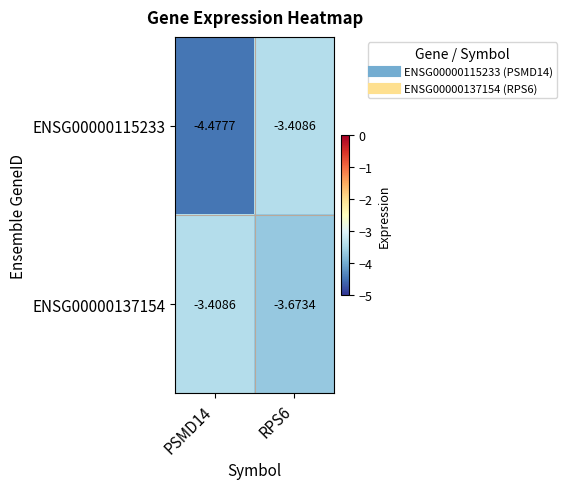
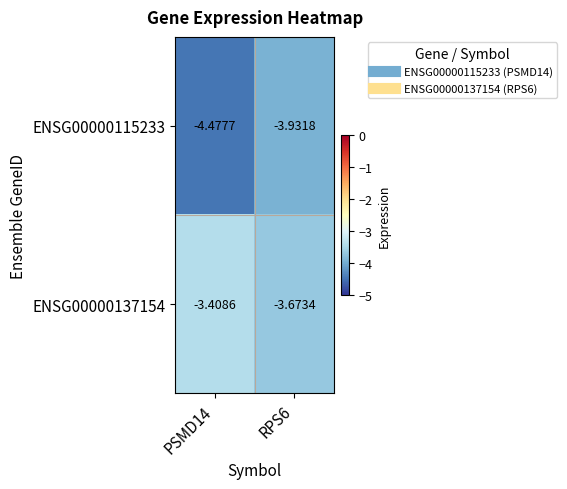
ENSG00000115233, RPS6: -3.4086 -> -3.9318
